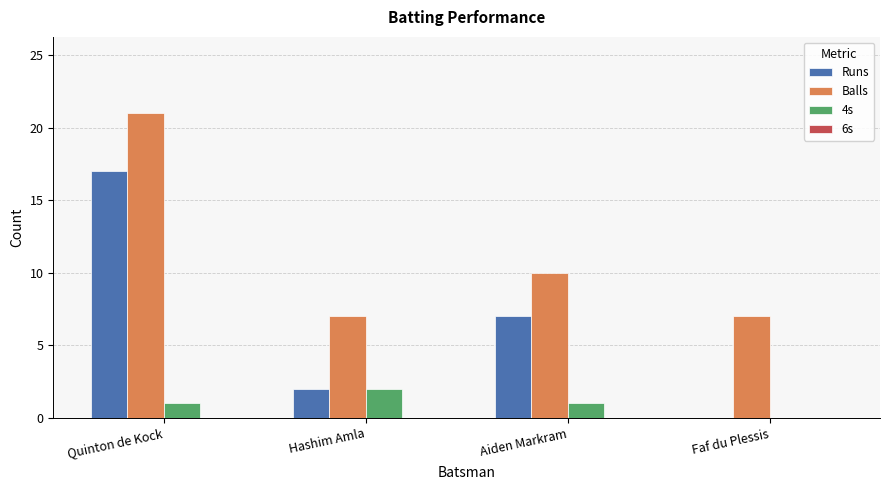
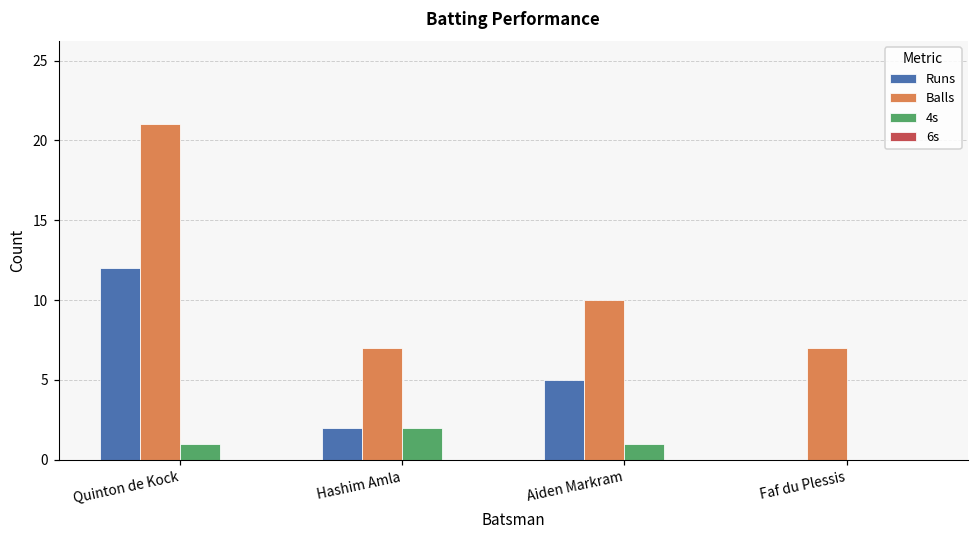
Runs, Quinton de Kock: 17 -> 12
Runs, Aiden Markram: 7 -> 5
